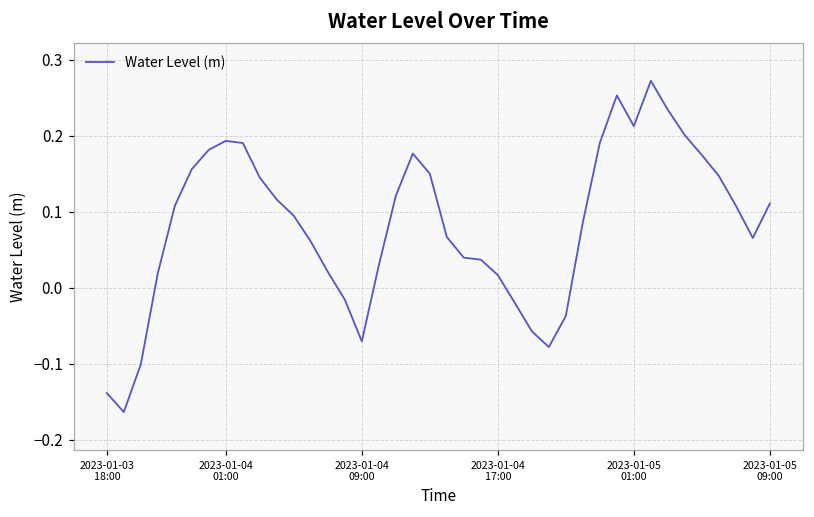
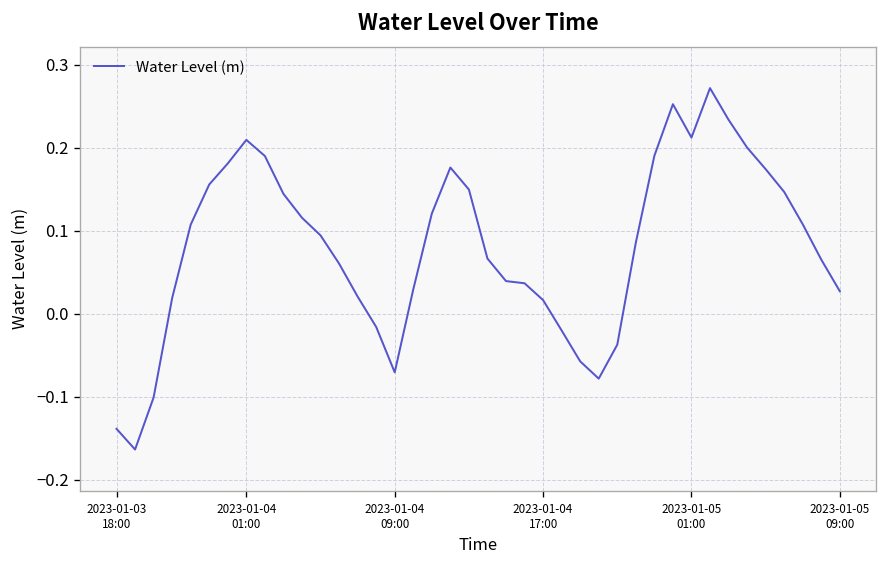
2023-01-04 01:00: 0.19 -> 0.21
2023-01-05 09:00: 0.11 -> 0.03
